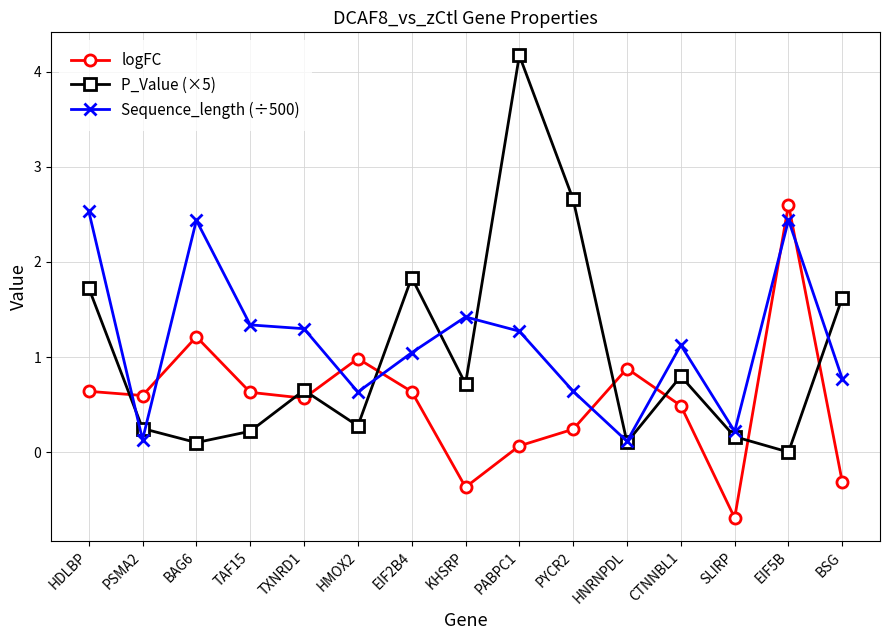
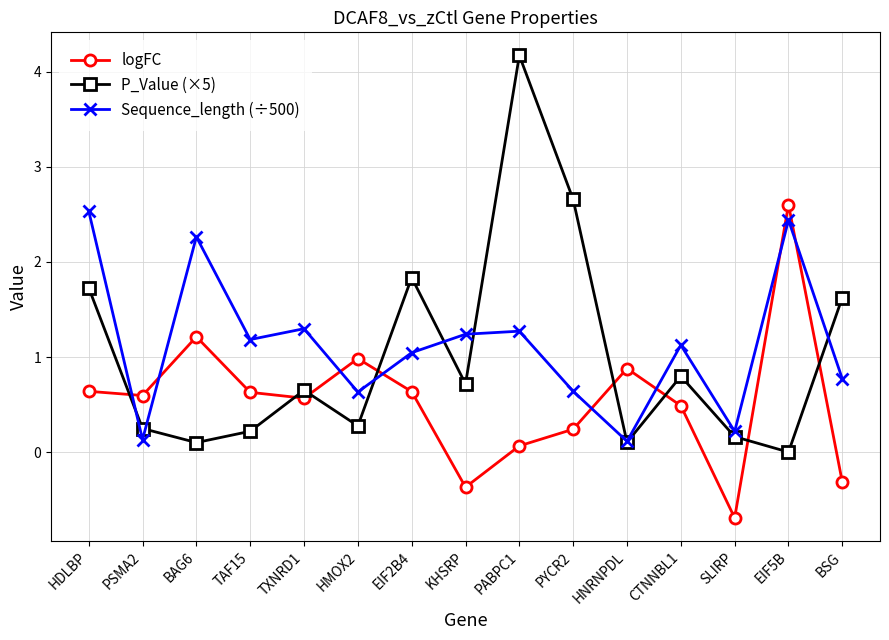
Sequence_length (÷500), BAG6: 2.4 -> 2.3
Sequence_length (÷500), TAF15: 1.3 -> 1.2
Sequence_length (÷500), KHSRP: 1.4 -> 1.2
